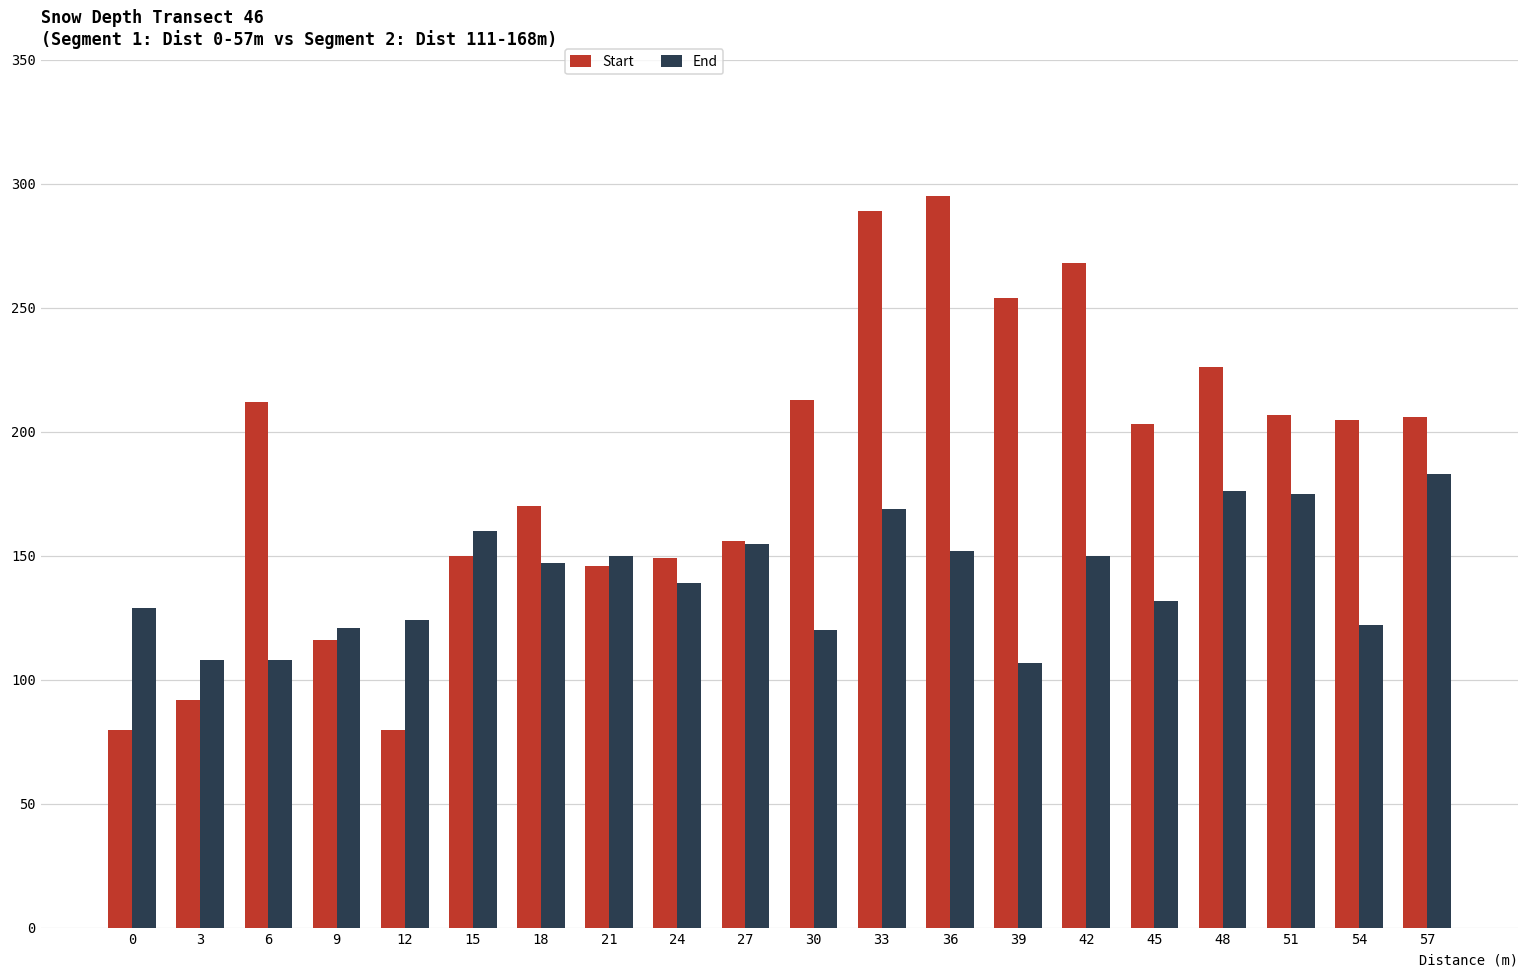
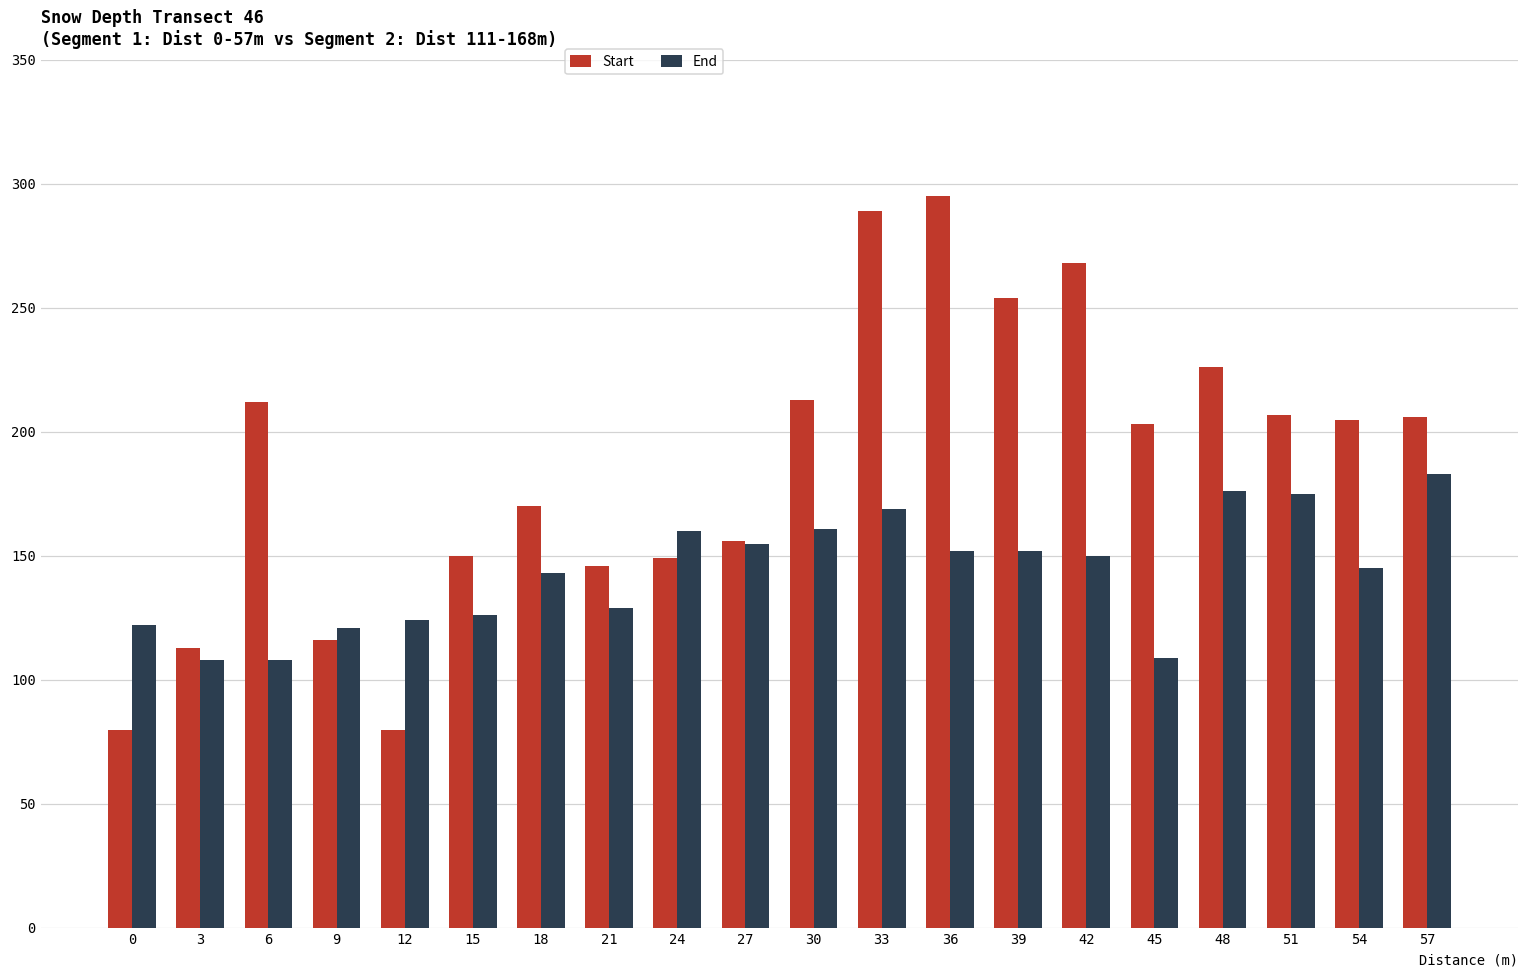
End, 0: 129 -> 122
Start, 3: 92 -> 113
End, 15: 160 -> 126
End, 18: 147 -> 143
End, 21: 150 -> 129
End, 24: 139 -> 160
End, 30: 120 -> 161
End, 39: 107 -> 152
End, 45: 132 -> 109
End, 54: 122 -> 145
